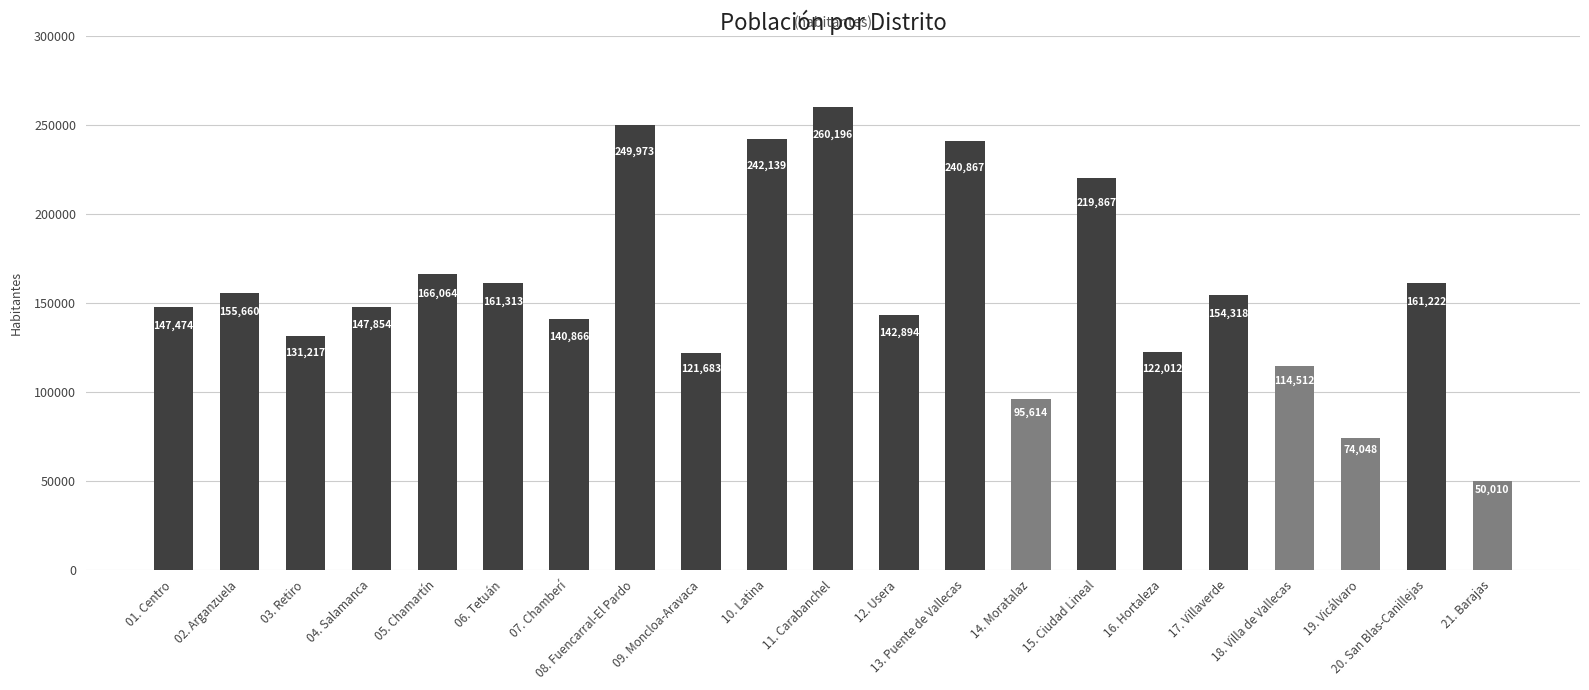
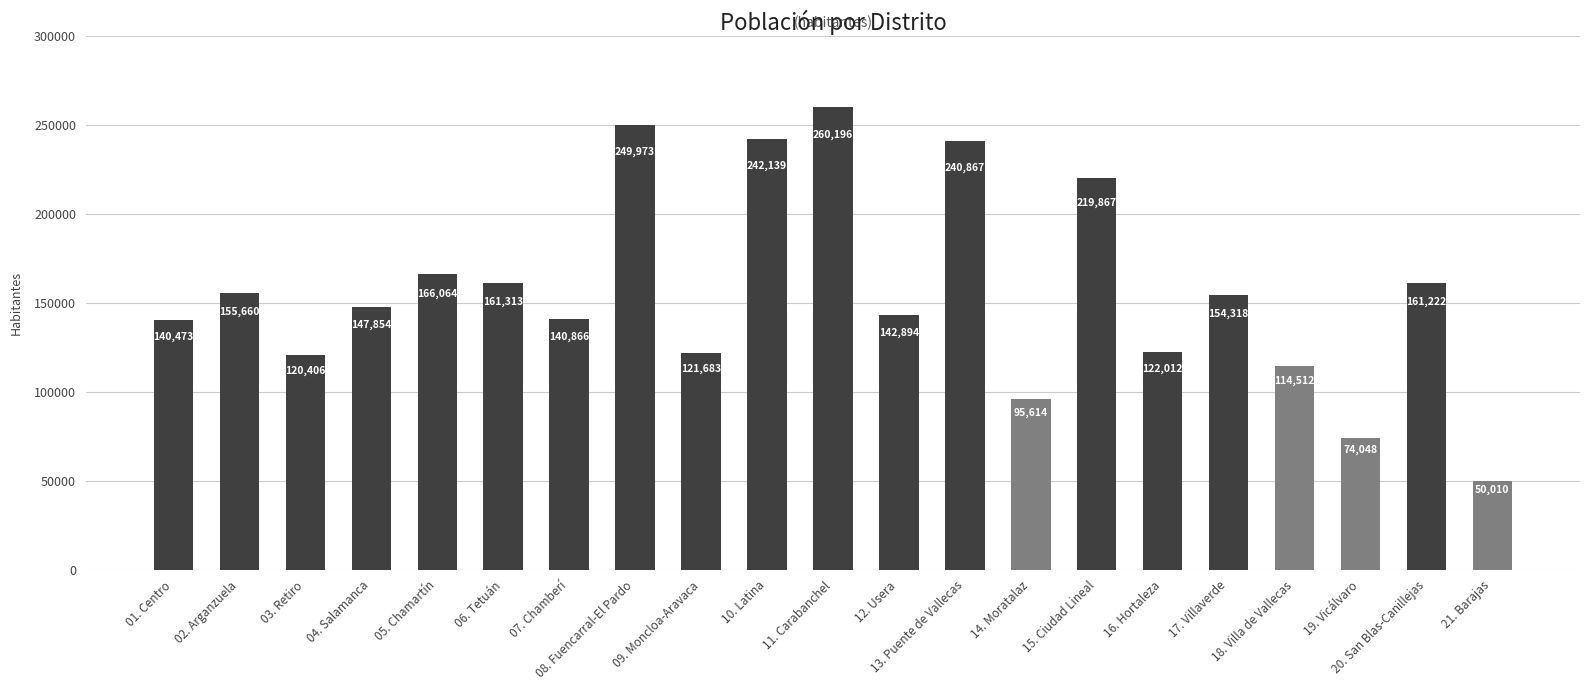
01. Centro: 147,474 -> 140,473
03. Retiro: 131,217 -> 120,406
